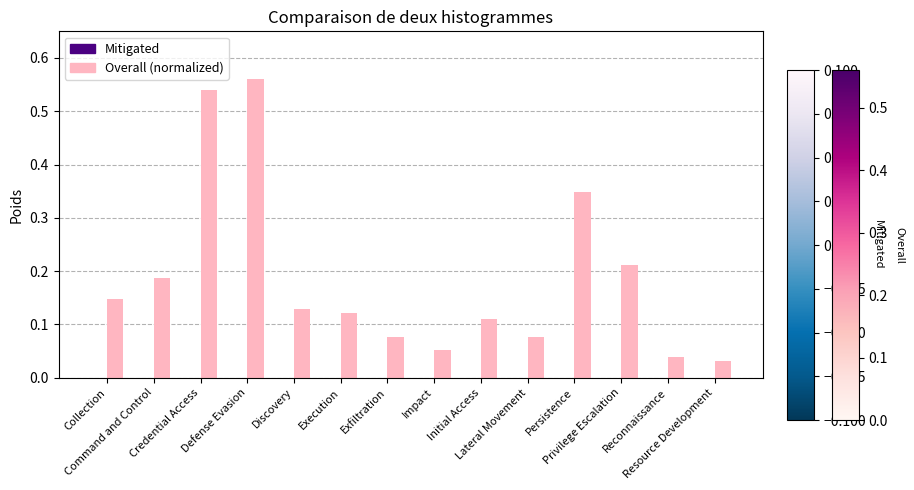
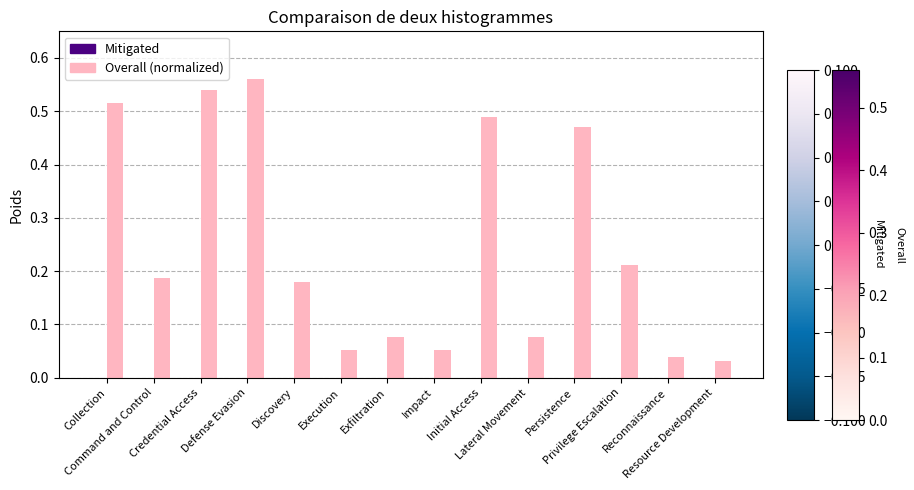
Overall (normalized), Collection: 0.15 -> 0.51
Overall (normalized), Discovery: 0.13 -> 0.18
Overall (normalized), Execution: 0.12 -> 0.05
Overall (normalized), Initial Access: 0.11 -> 0.49
Overall (normalized), Persistence: 0.35 -> 0.47
